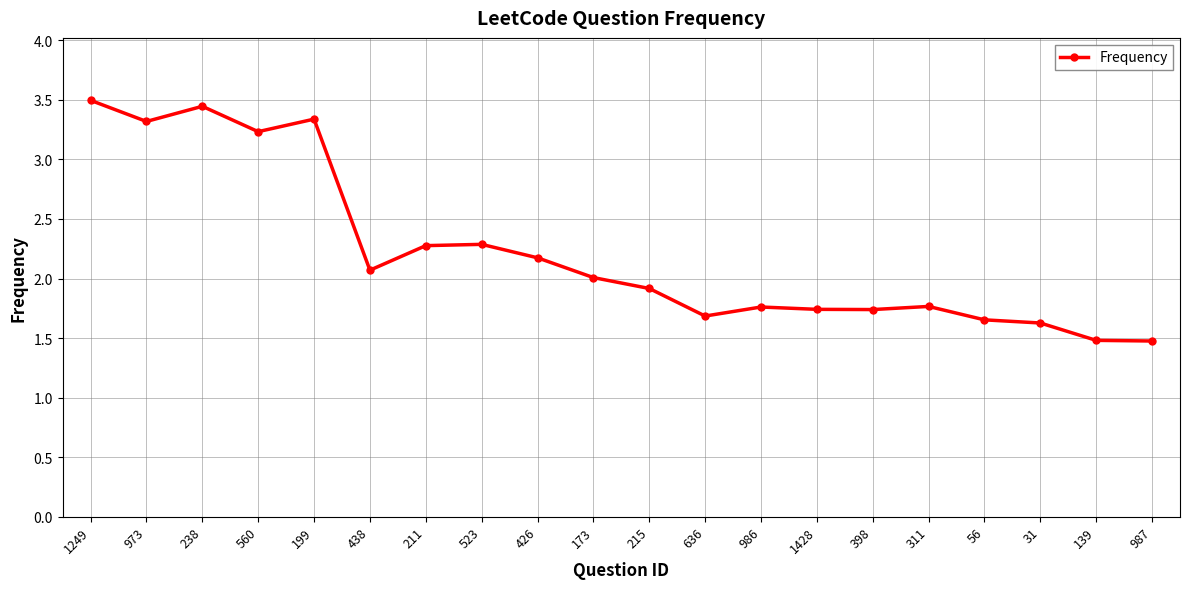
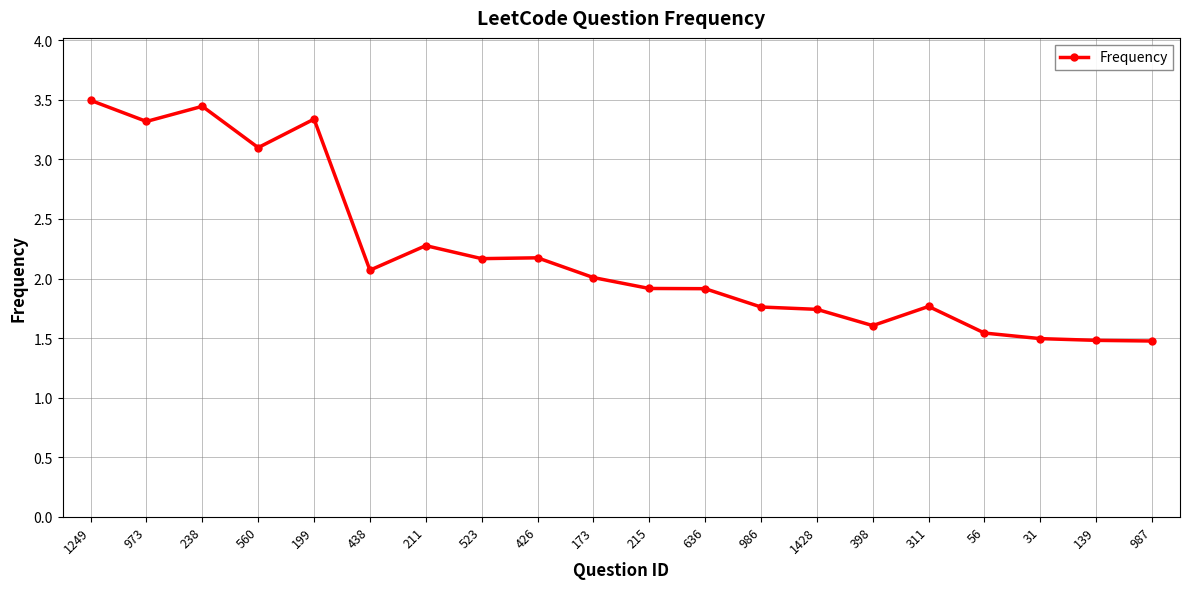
560: 3.23 -> 3.10
523: 2.29 -> 2.17
636: 1.68 -> 1.91
398: 1.74 -> 1.60
56: 1.65 -> 1.54
31: 1.63 -> 1.50
